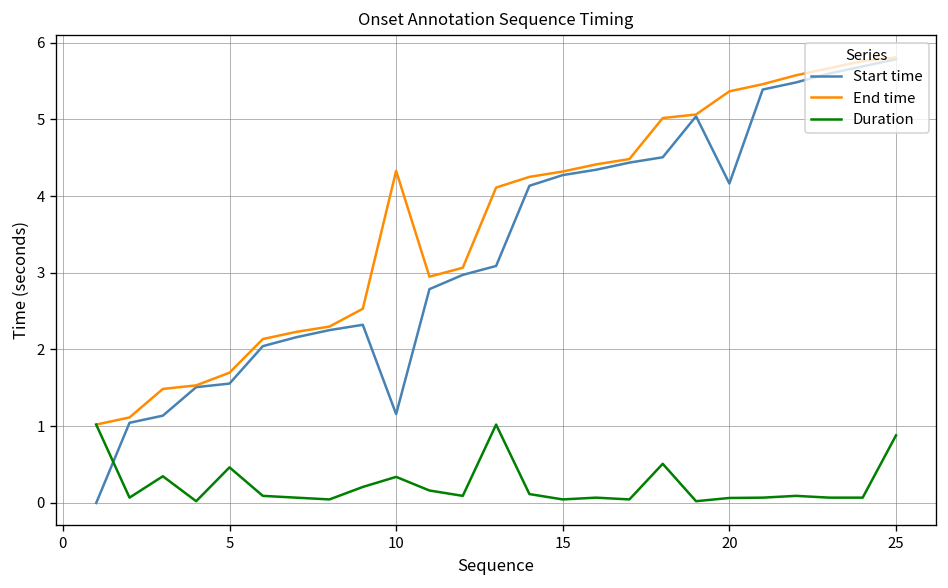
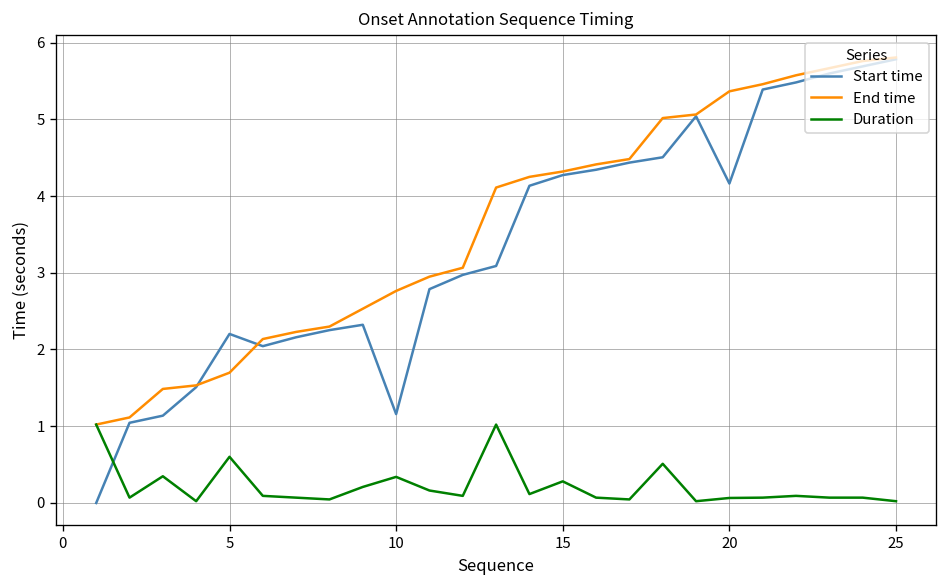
Start time, 5: 1.6 -> 2.2
Duration, 5: 0.5 -> 0.6
End time, 10: 4.3 -> 2.8
Duration, 15: 0.0 -> 0.3
Duration, 25: 0.9 -> 0.0
